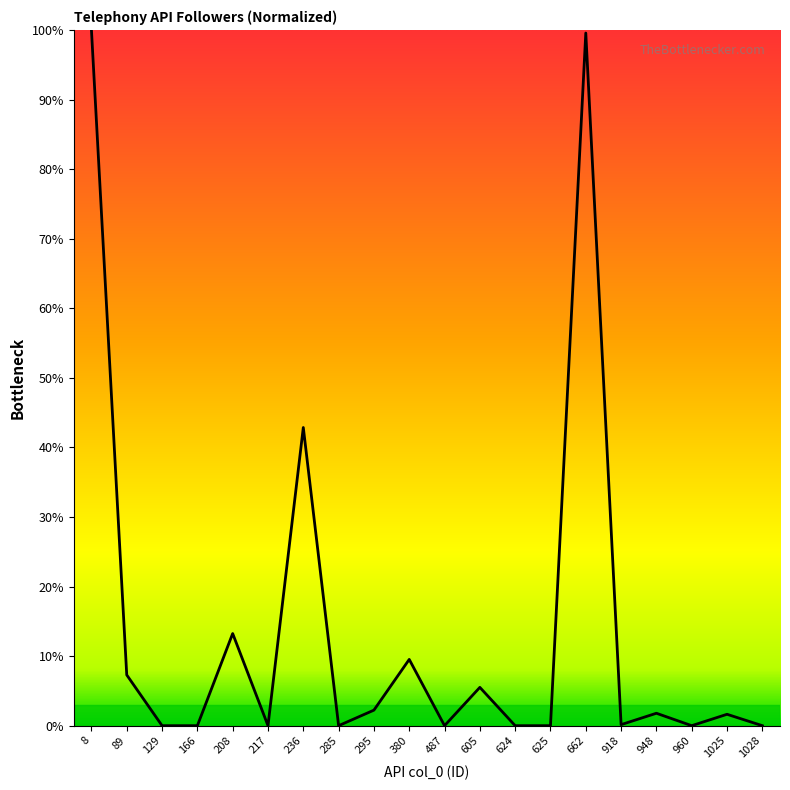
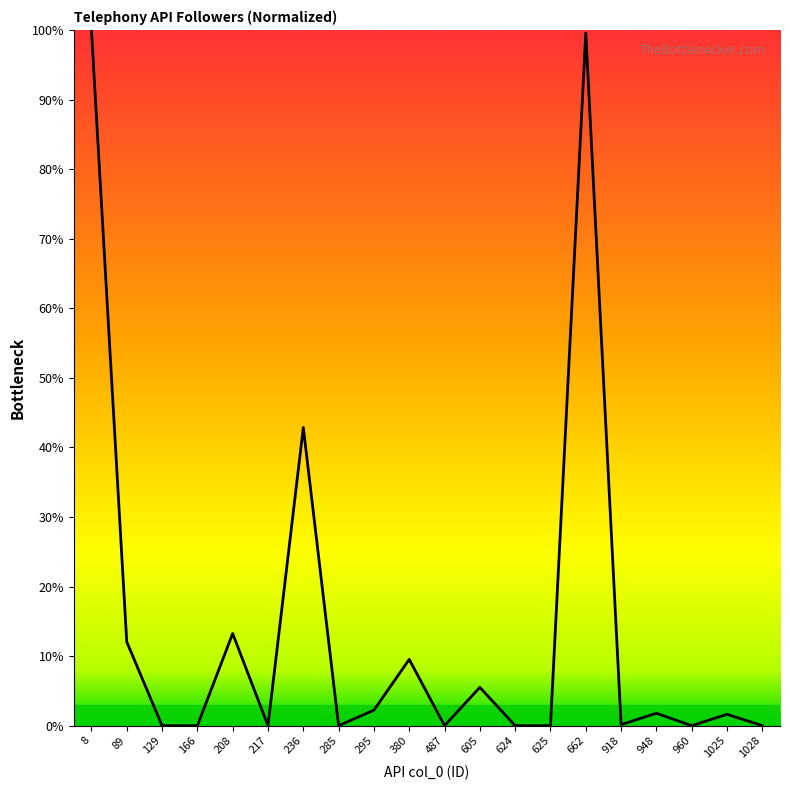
89: 7% -> 12%
